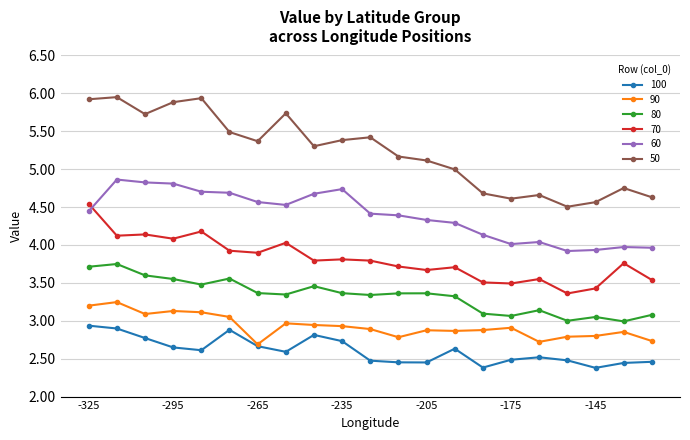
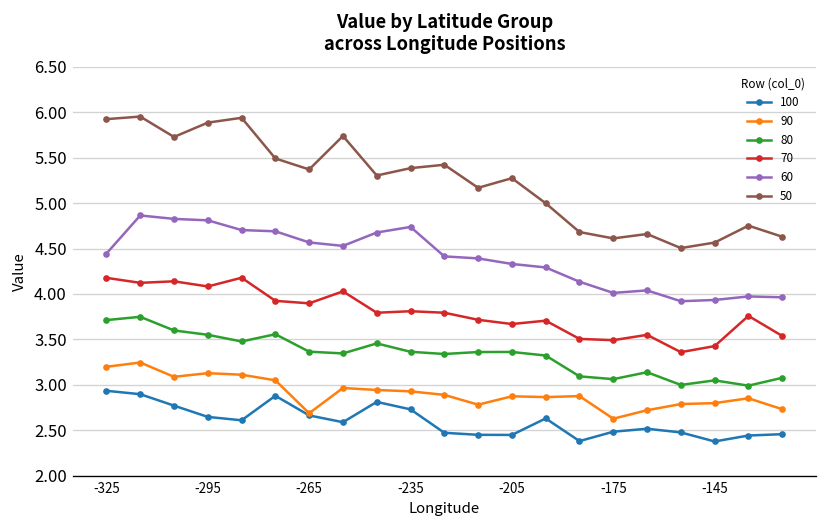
70, -325: 4.5 -> 4.2
50, -205: 5.1 -> 5.3
90, -175: 2.9 -> 2.6
